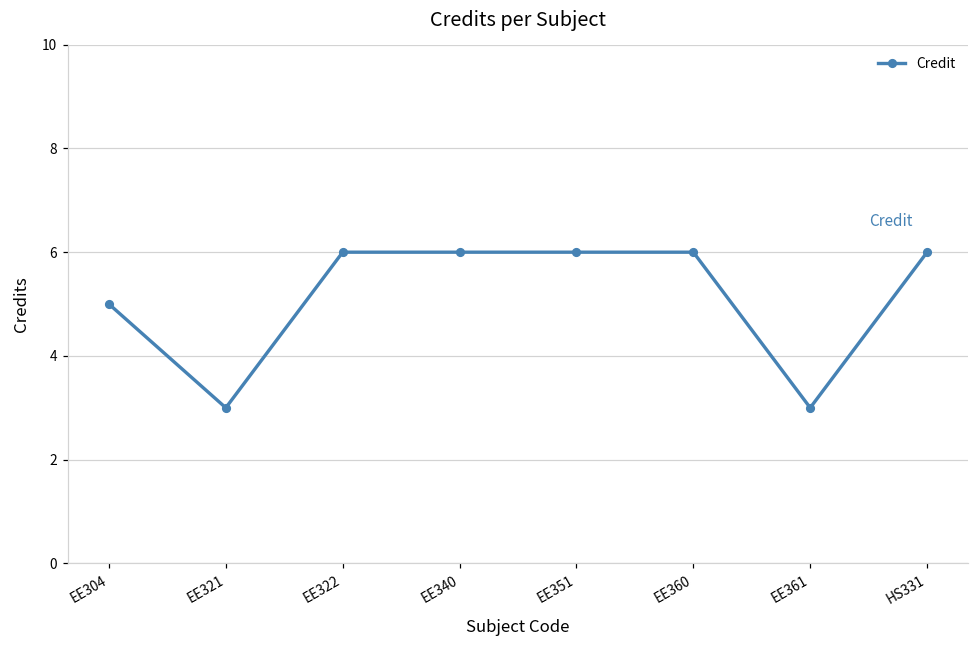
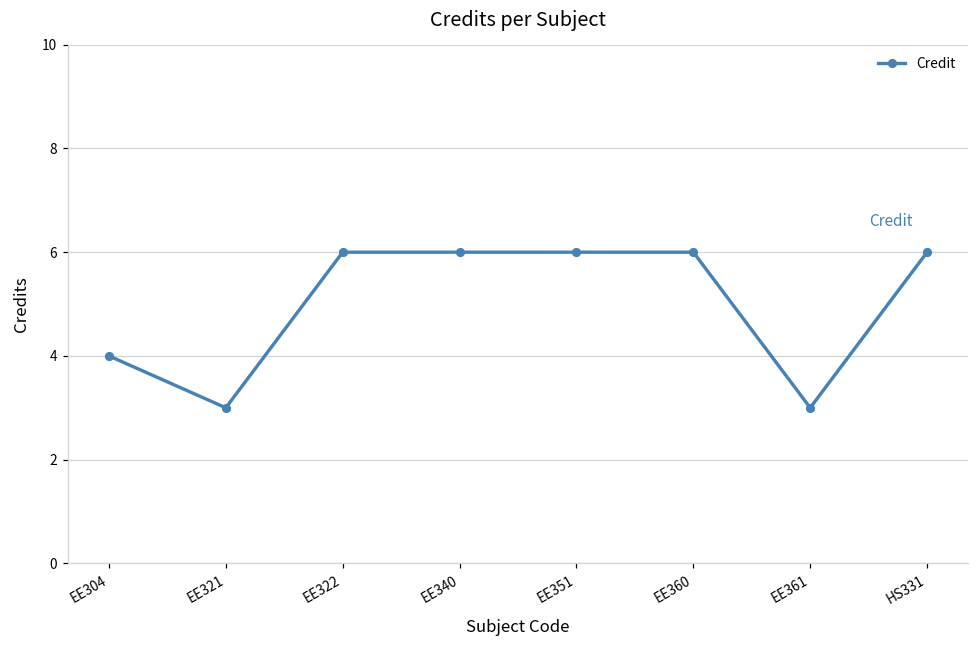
EE304: 5 -> 4
